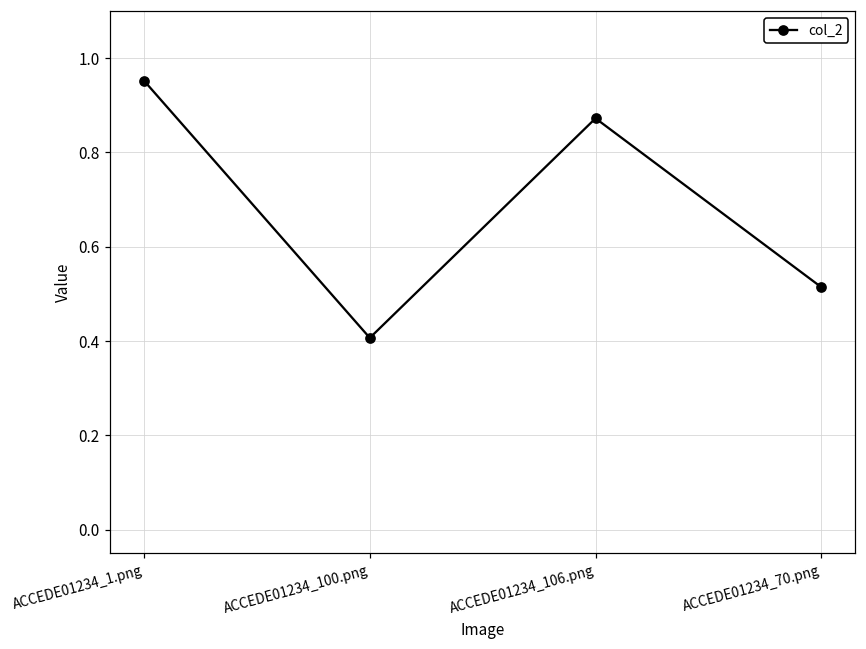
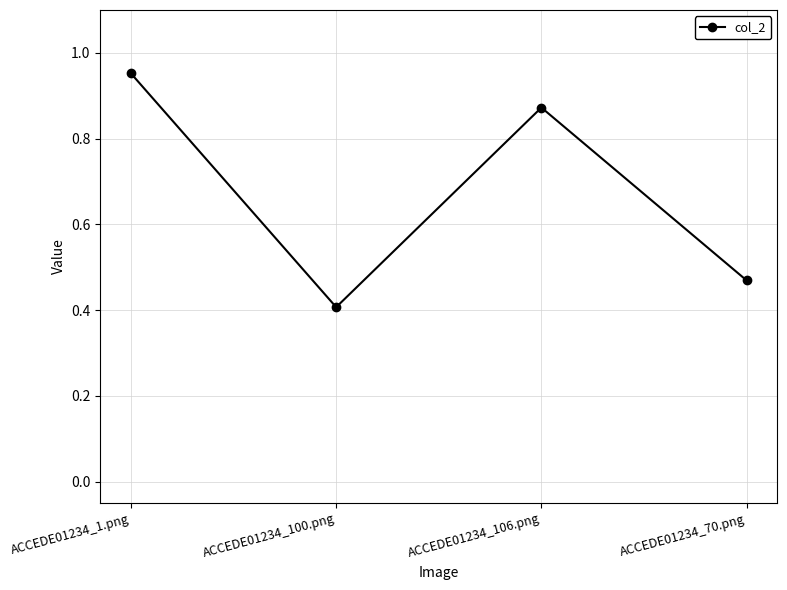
ACCEDE01234_70.png: 0.51 -> 0.47
